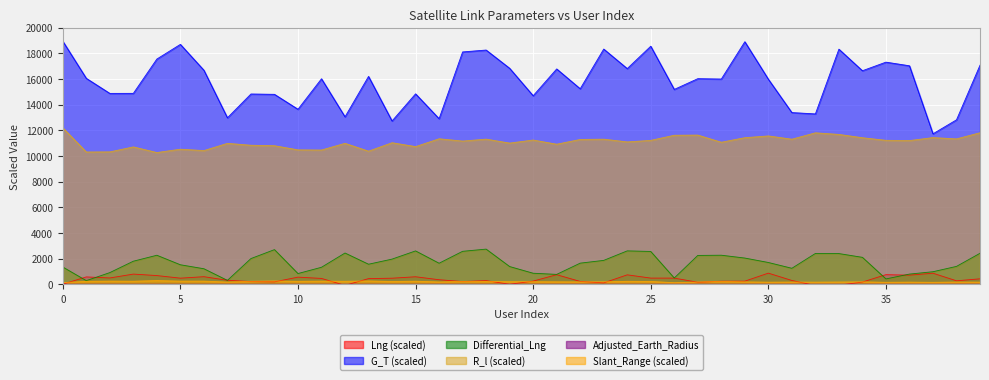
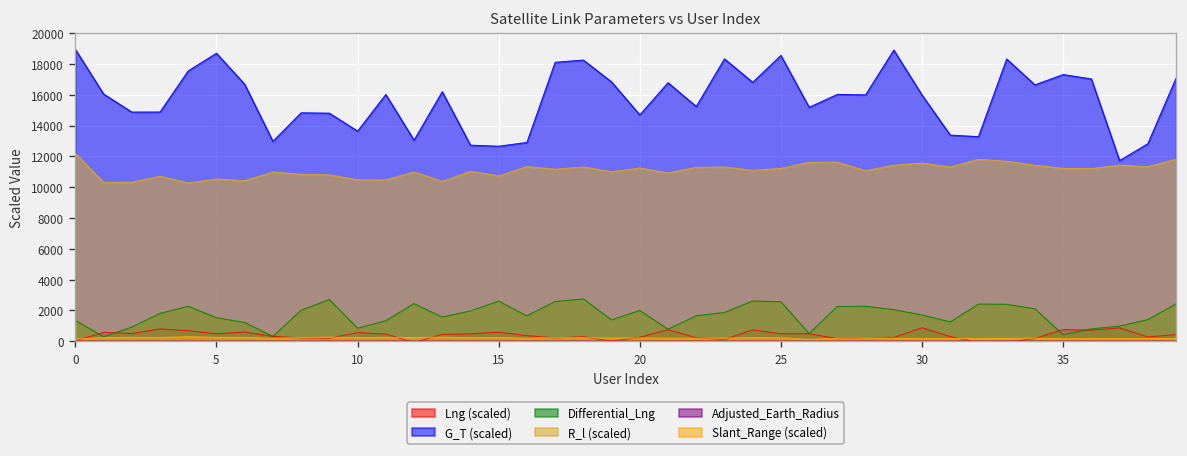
G_T (scaled), 15: 14800 -> 12700
Differential_Lng, 20: 900 -> 2000
